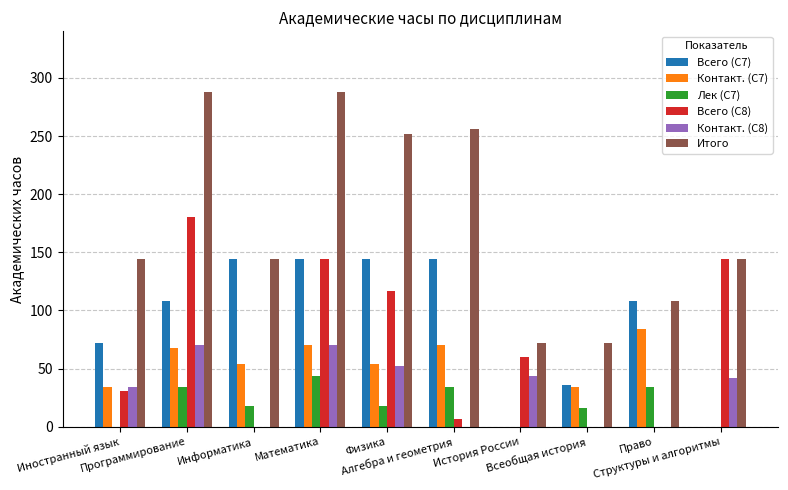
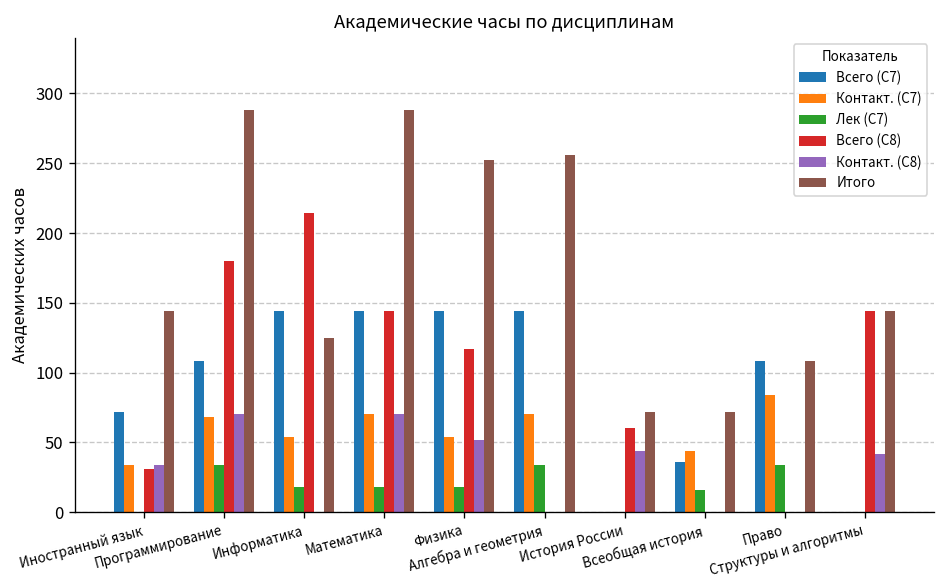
Всего (С8), Информатика: 0 -> 214
Итого, Информатика: 144 -> 125
Лек (С7), Математика: 44 -> 18
Всего (С8), Алгебра и геометрия: 7 -> 0
Контакт. (С7), Всеобщая история: 34 -> 44
